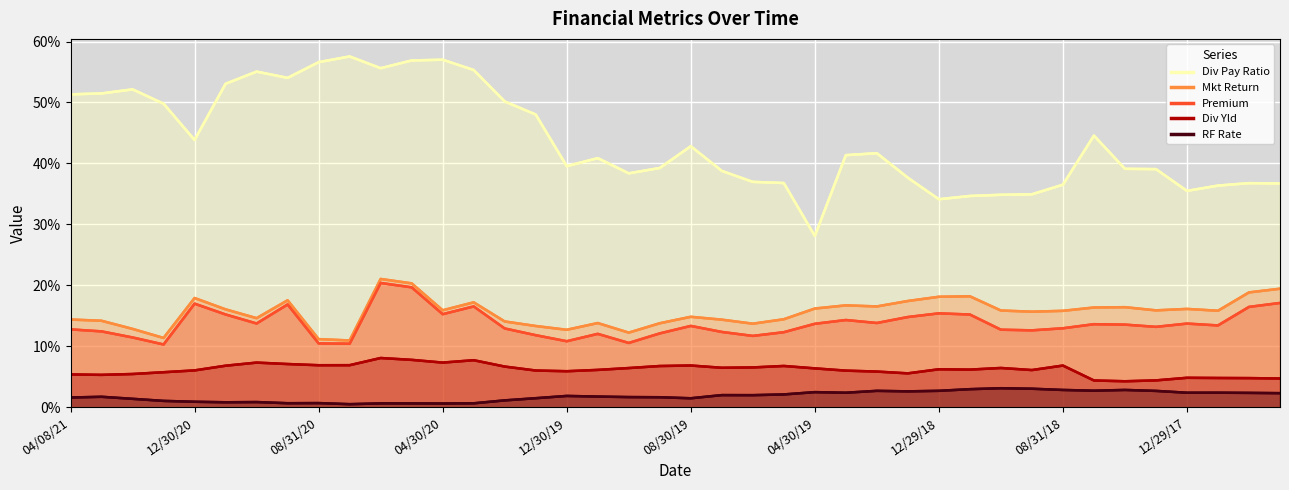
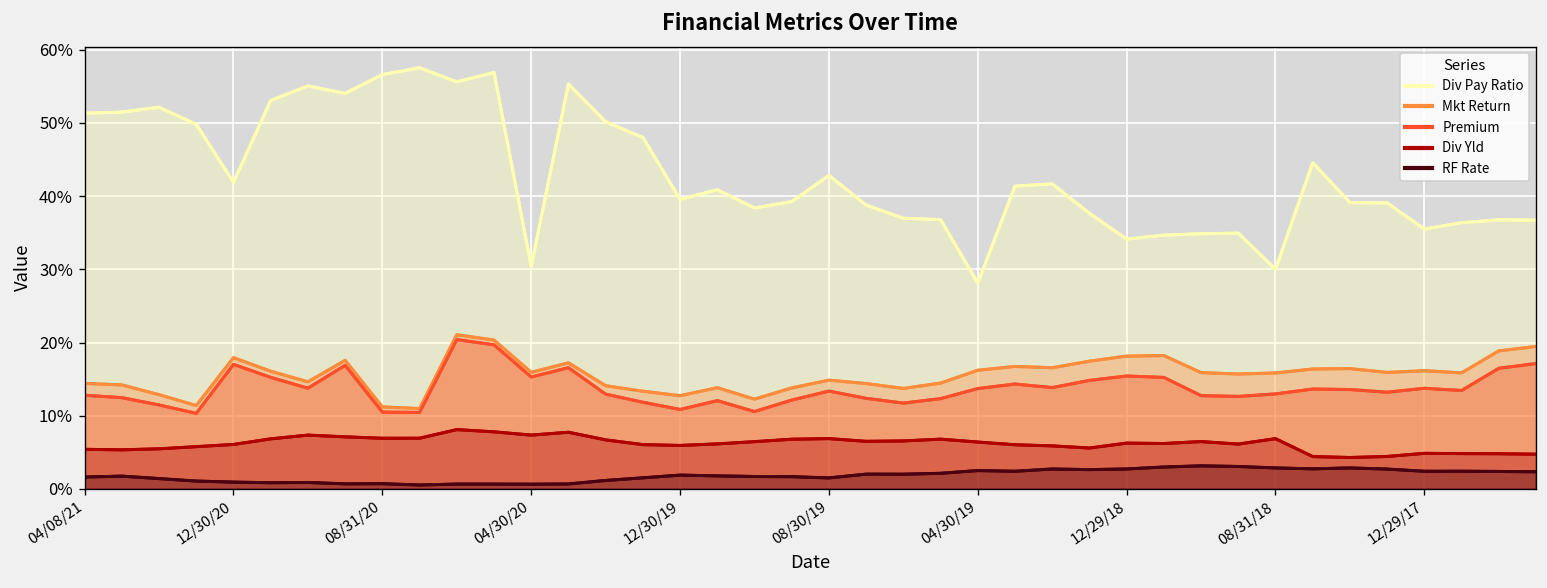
Div Pay Ratio, 12/30/20: 44% -> 42%
Div Pay Ratio, 04/30/20: 57% -> 30%
Div Pay Ratio, 08/31/18: 37% -> 30%
